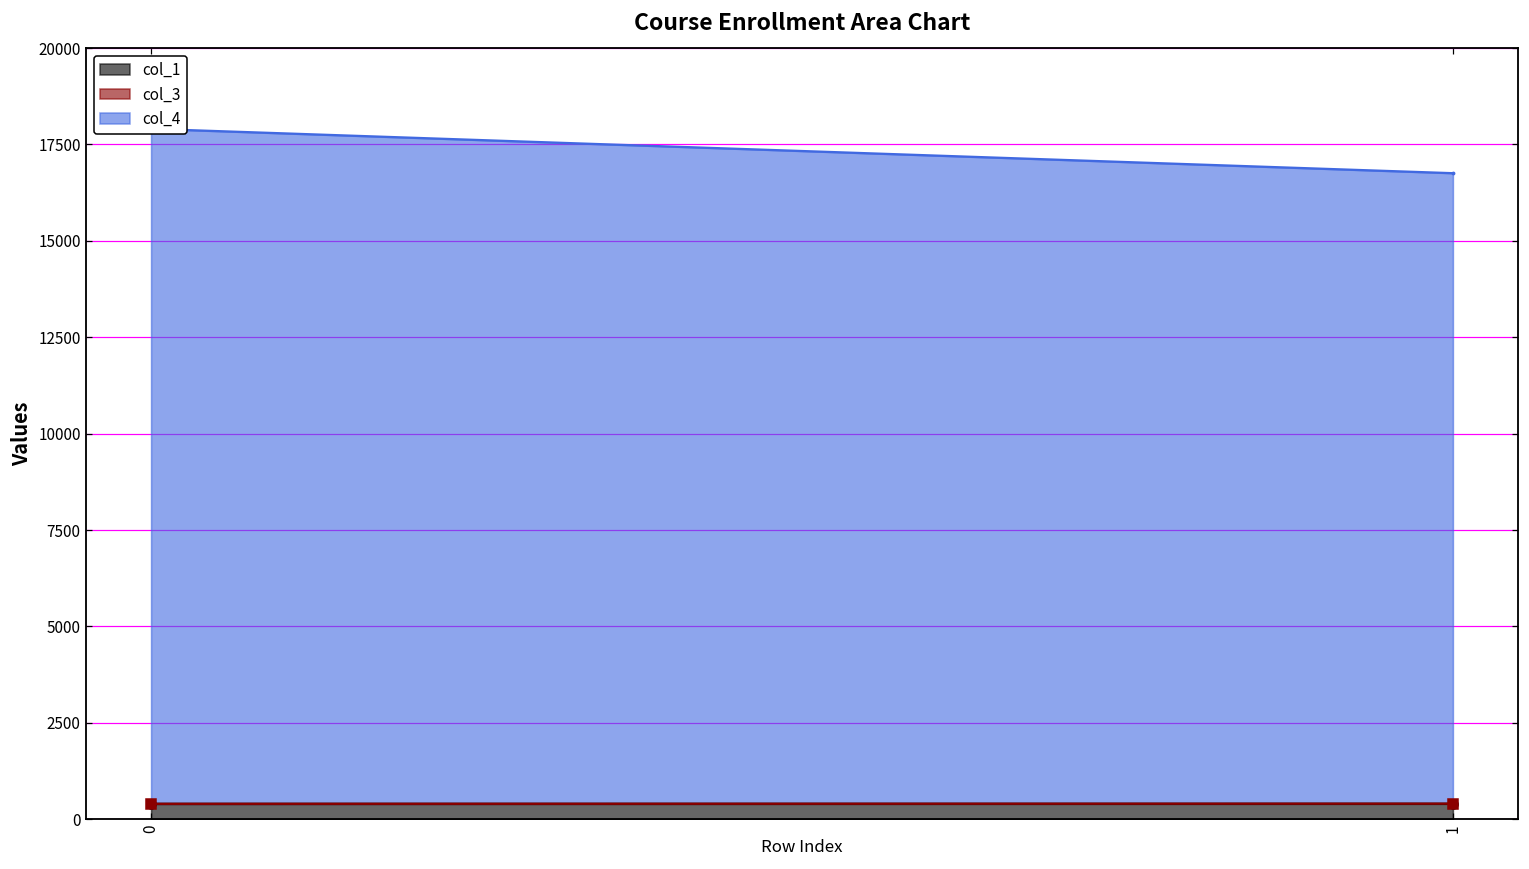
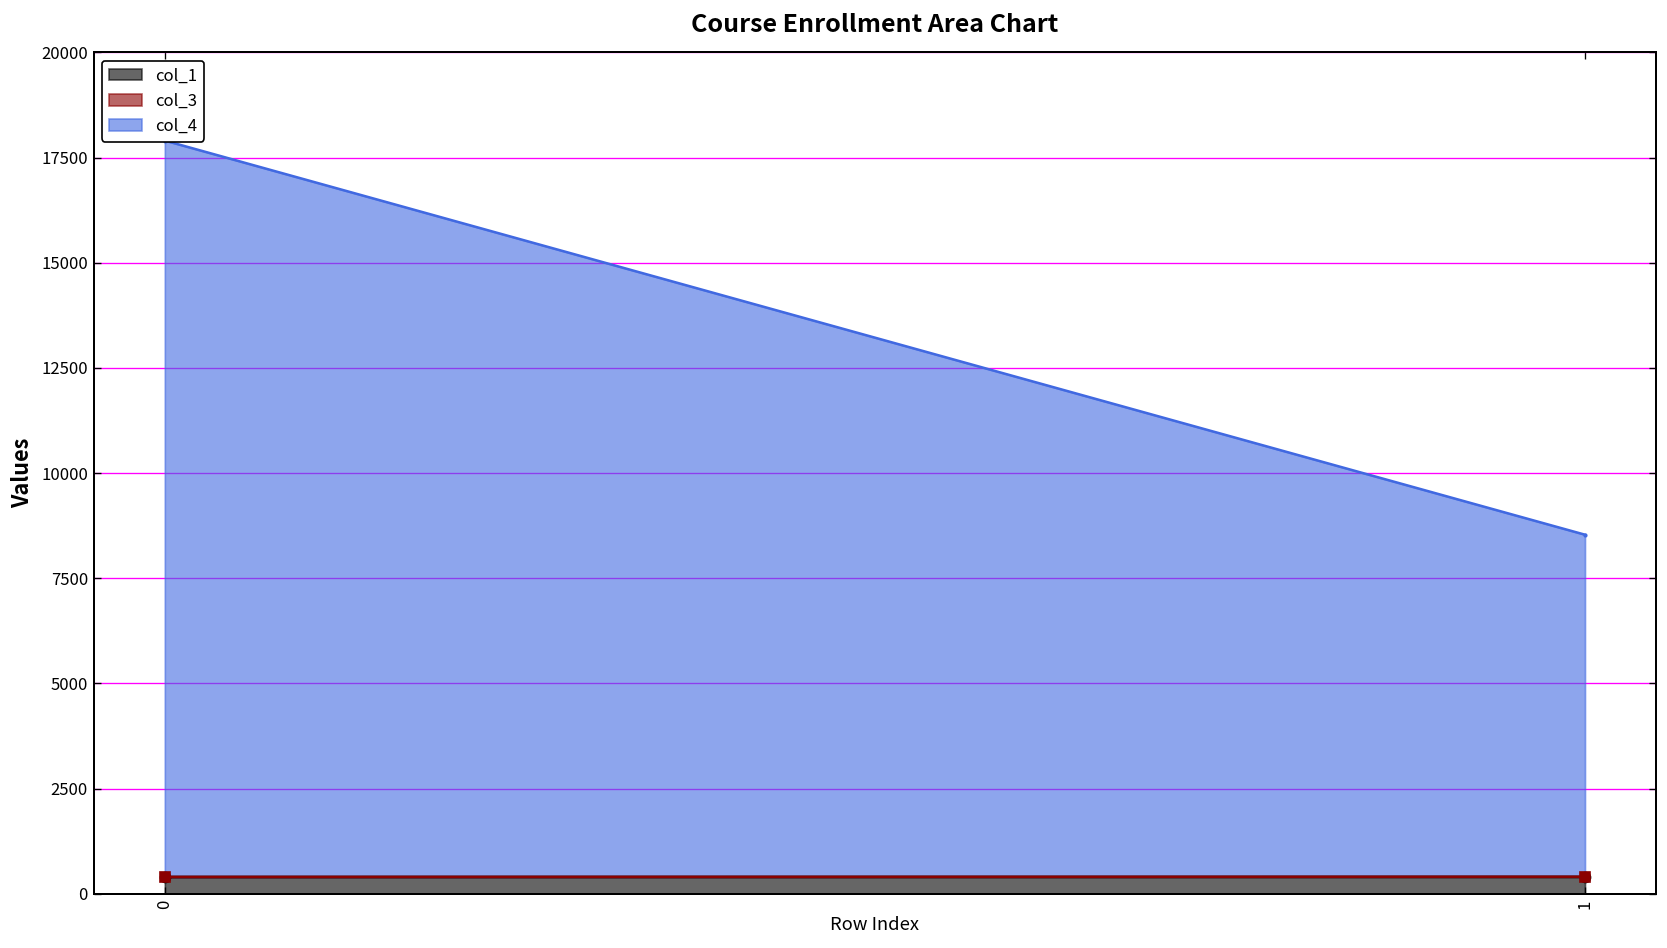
col_4, 1: 16300 -> 8100
